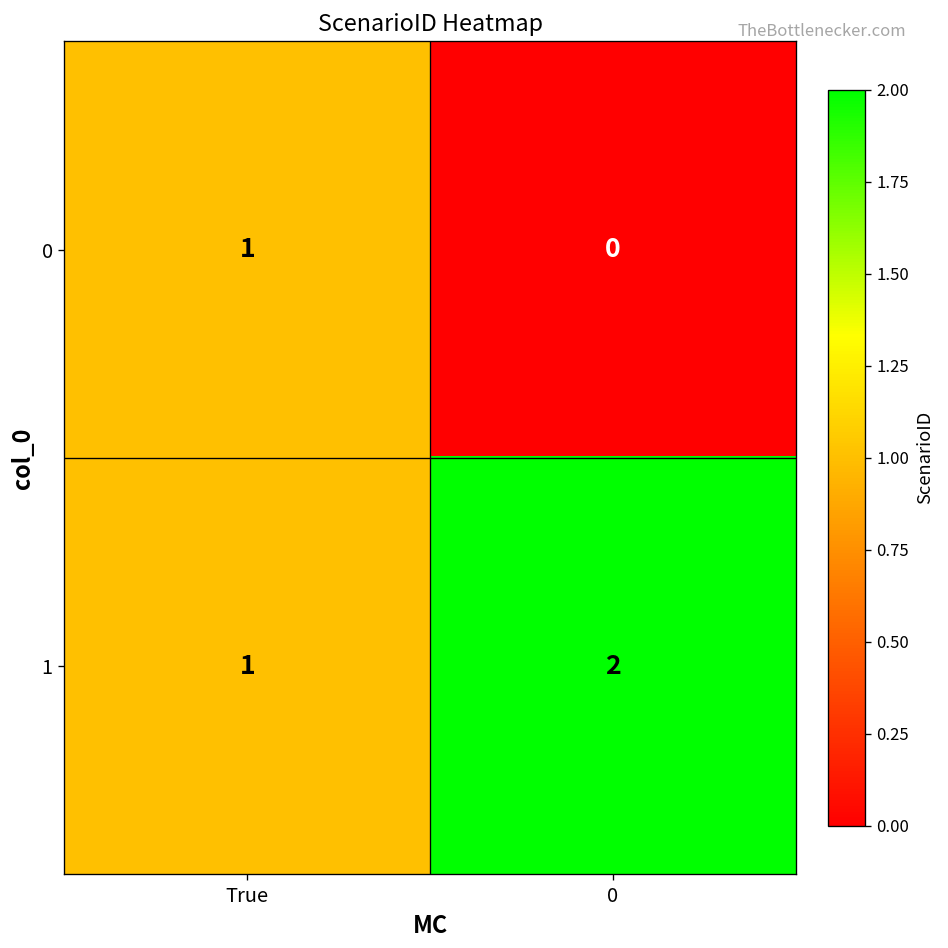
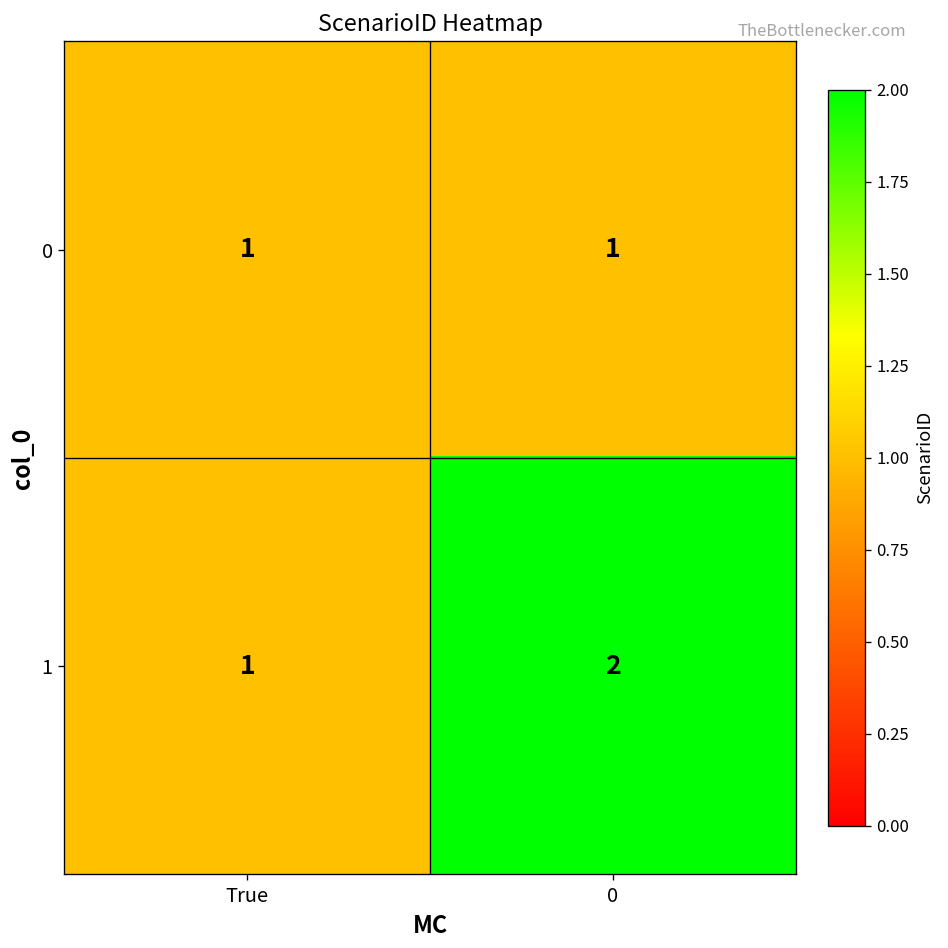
0, 0: 0 -> 1
